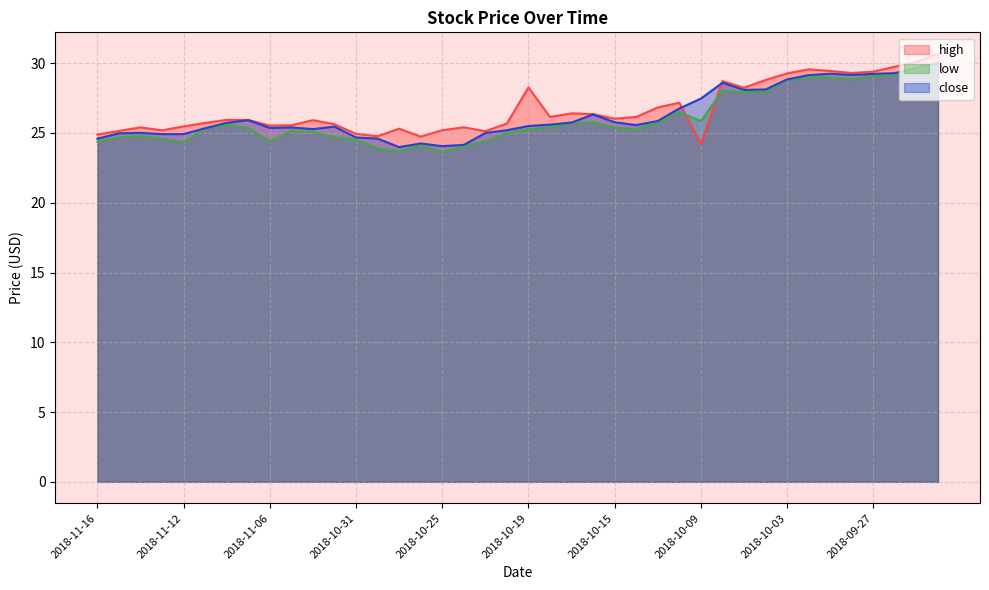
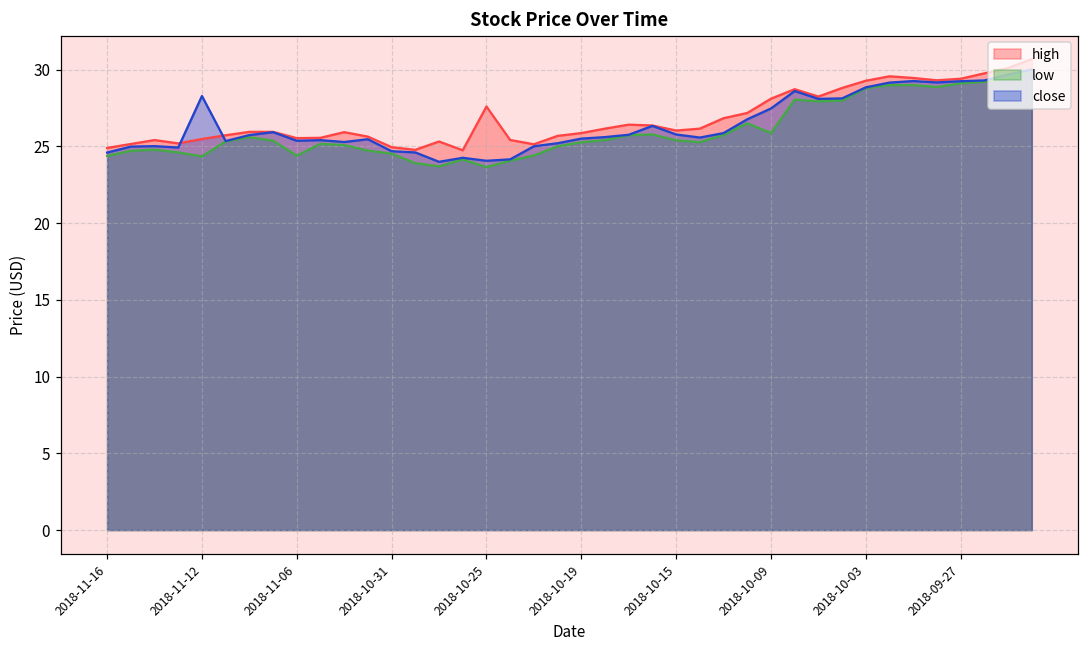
close, 2018-11-12: 24.9 -> 28.3
high, 2018-10-25: 25.2 -> 27.6
high, 2018-10-19: 28.3 -> 25.9
high, 2018-10-09: 24.2 -> 28.1
